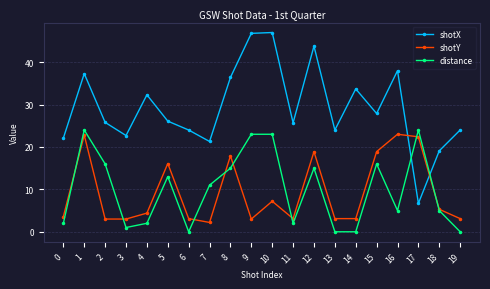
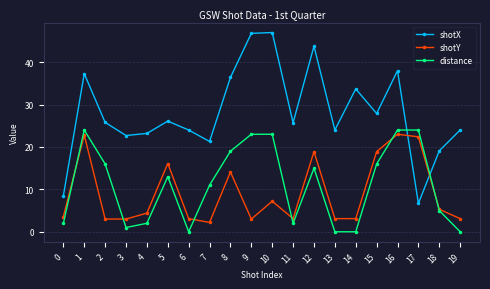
shotX, 0: 22 -> 9
shotX, 4: 32 -> 23
shotY, 8: 18 -> 14
distance, 8: 15 -> 19
distance, 16: 5 -> 24
